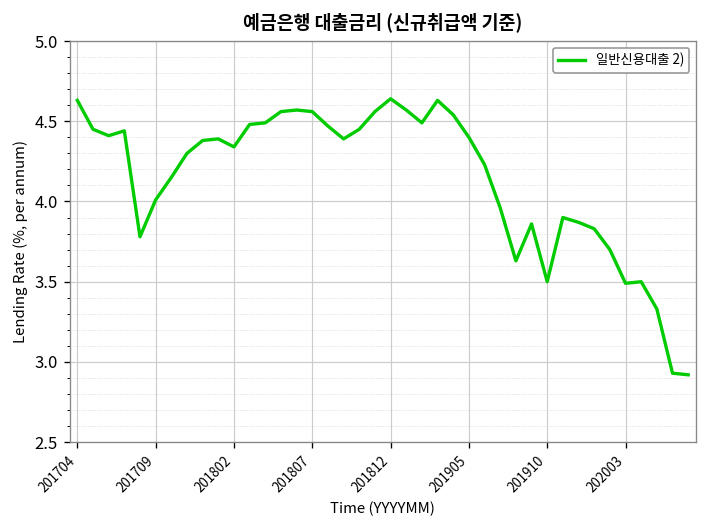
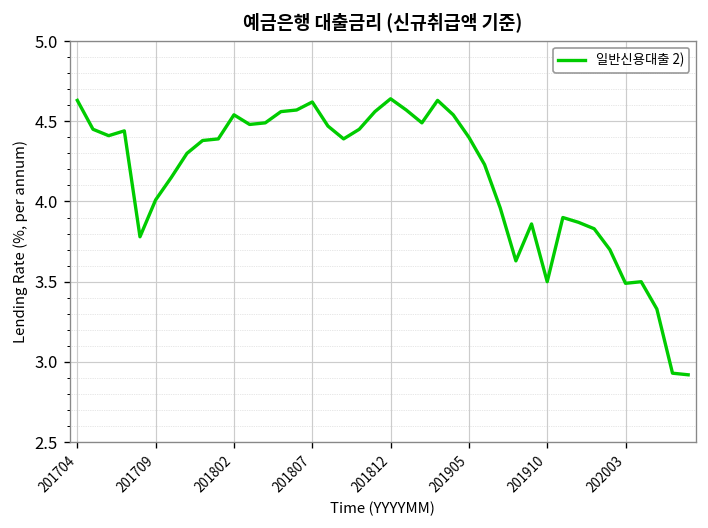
201802: 4.34 -> 4.54
201807: 4.56 -> 4.62
